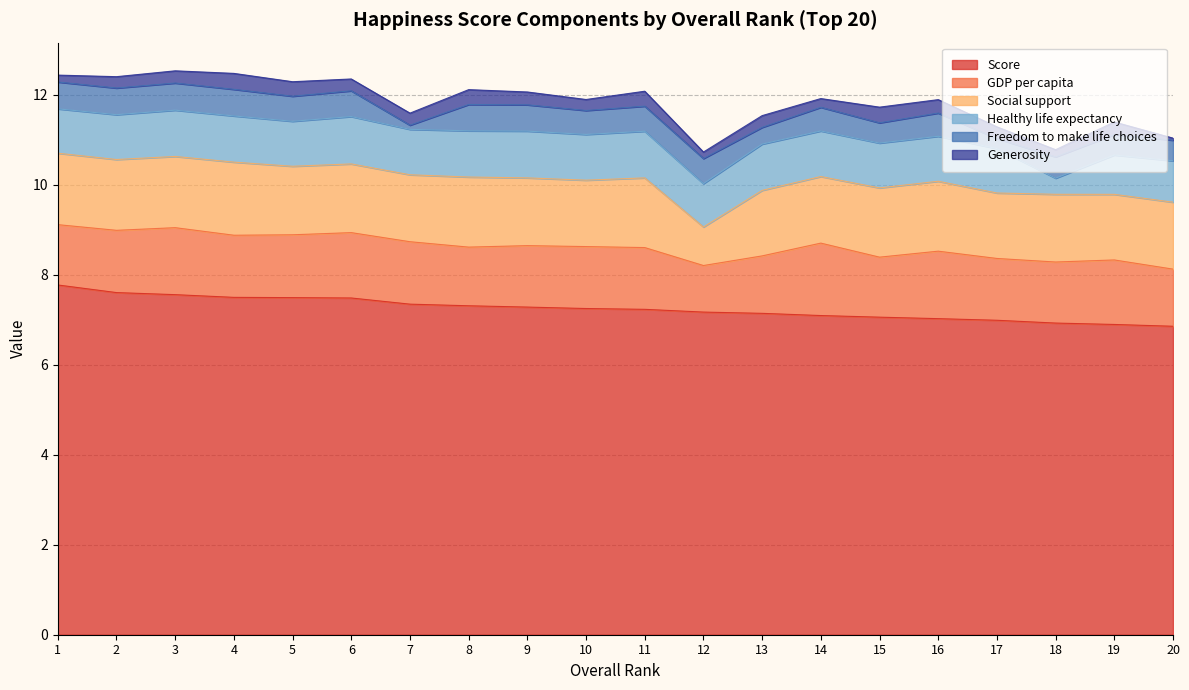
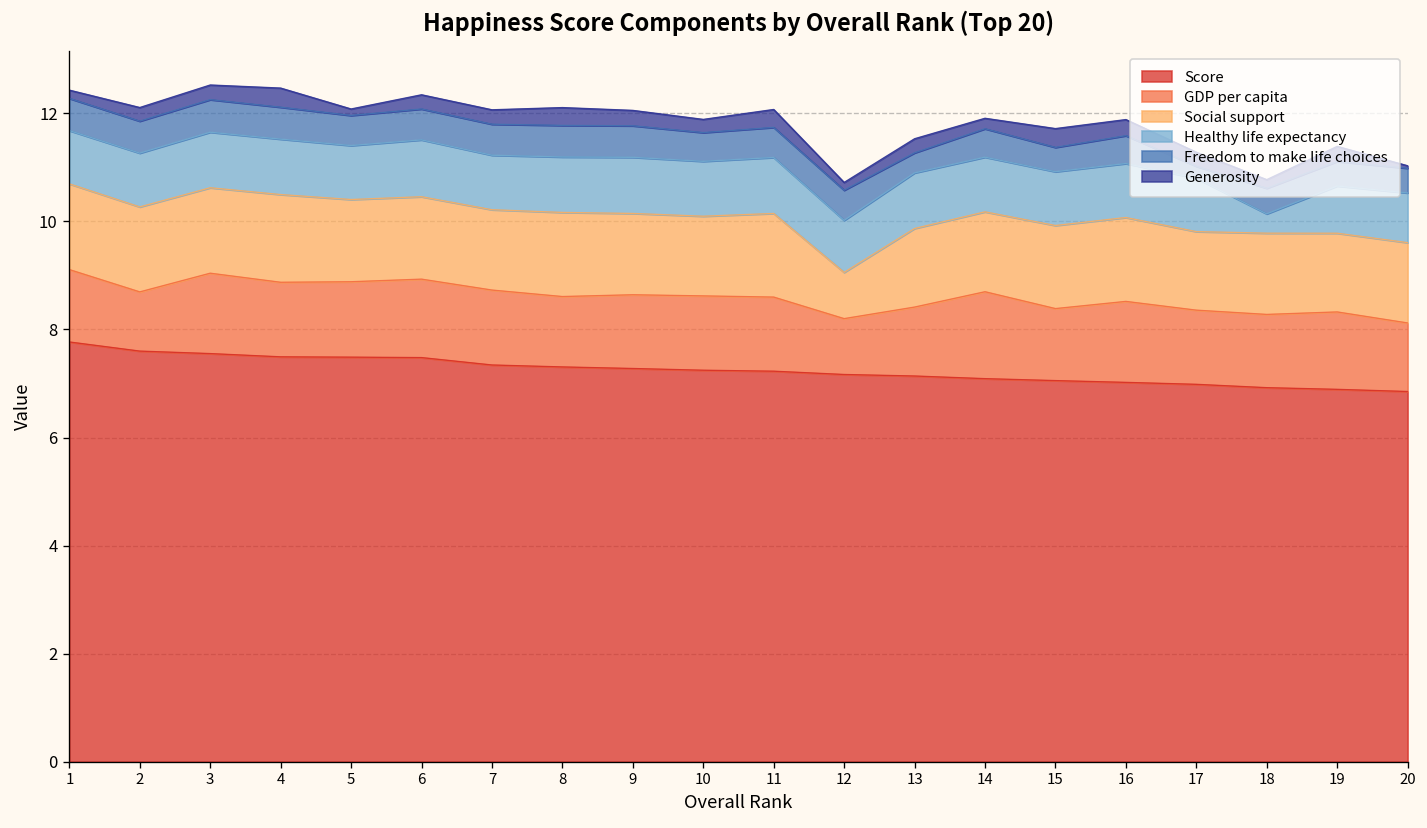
GDP per capita, 2: 1.4 -> 1.1
Generosity, 5: 0.3 -> 0.1
Freedom to make life choices, 7: 0.1 -> 0.6
